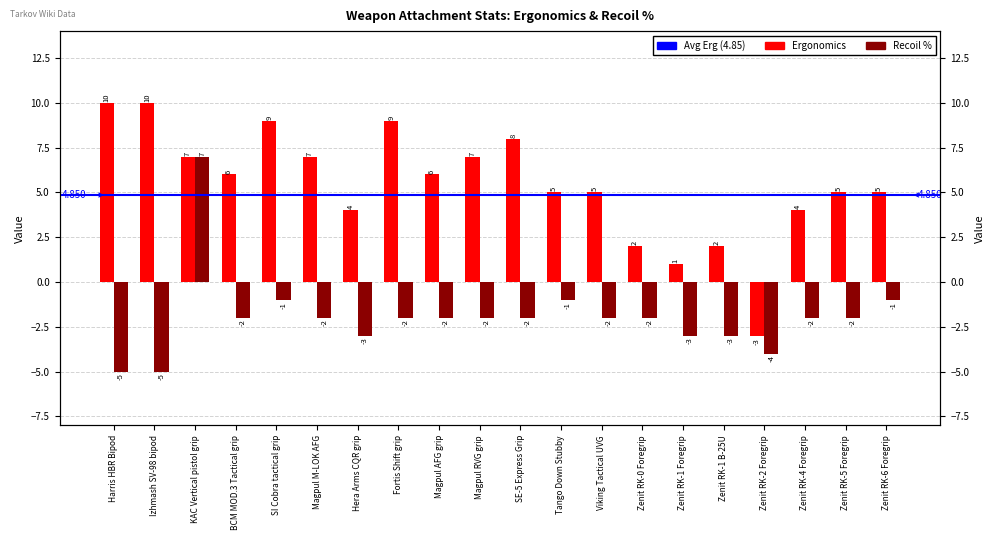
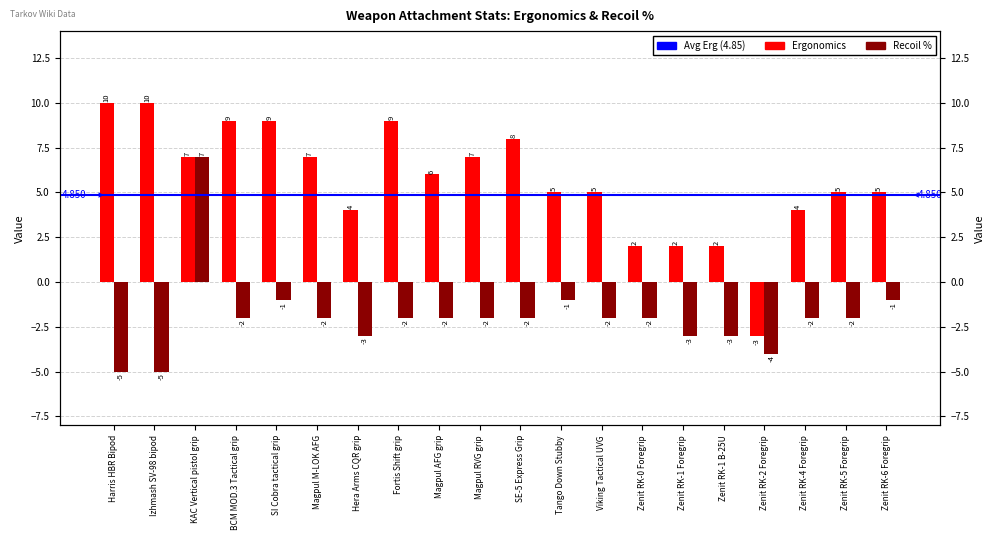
Ergonomics, BCM MOD.3 Tactical grip: 6 -> 9
Ergonomics, Zenit RK-1 Foregrip: 1 -> 2
